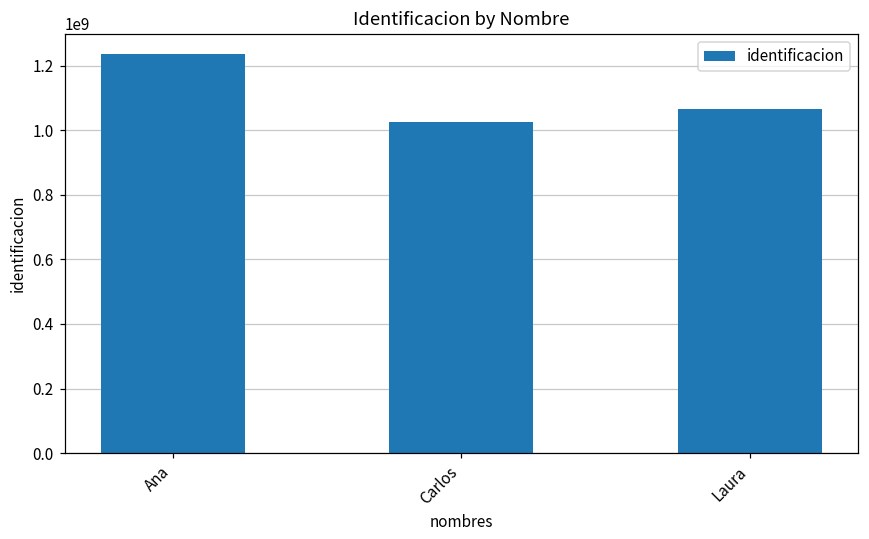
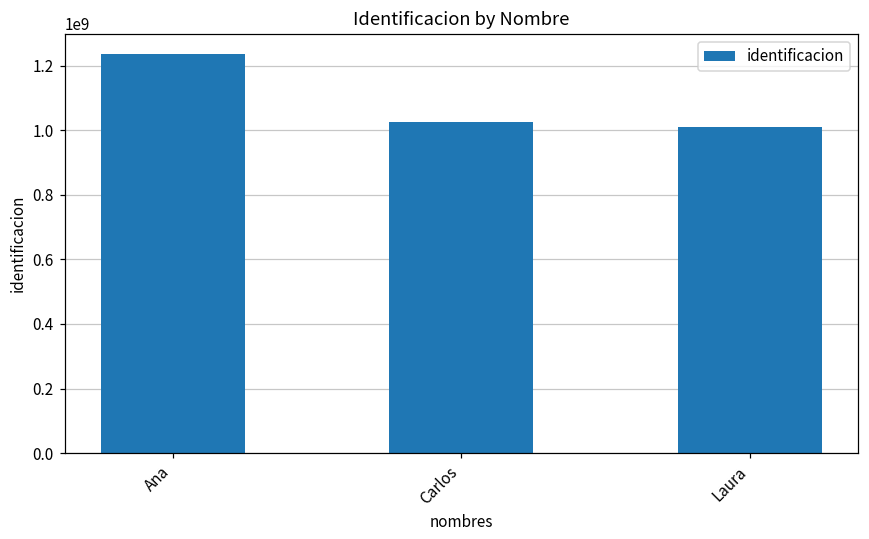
Laura: 1070000000 -> 1010000000
